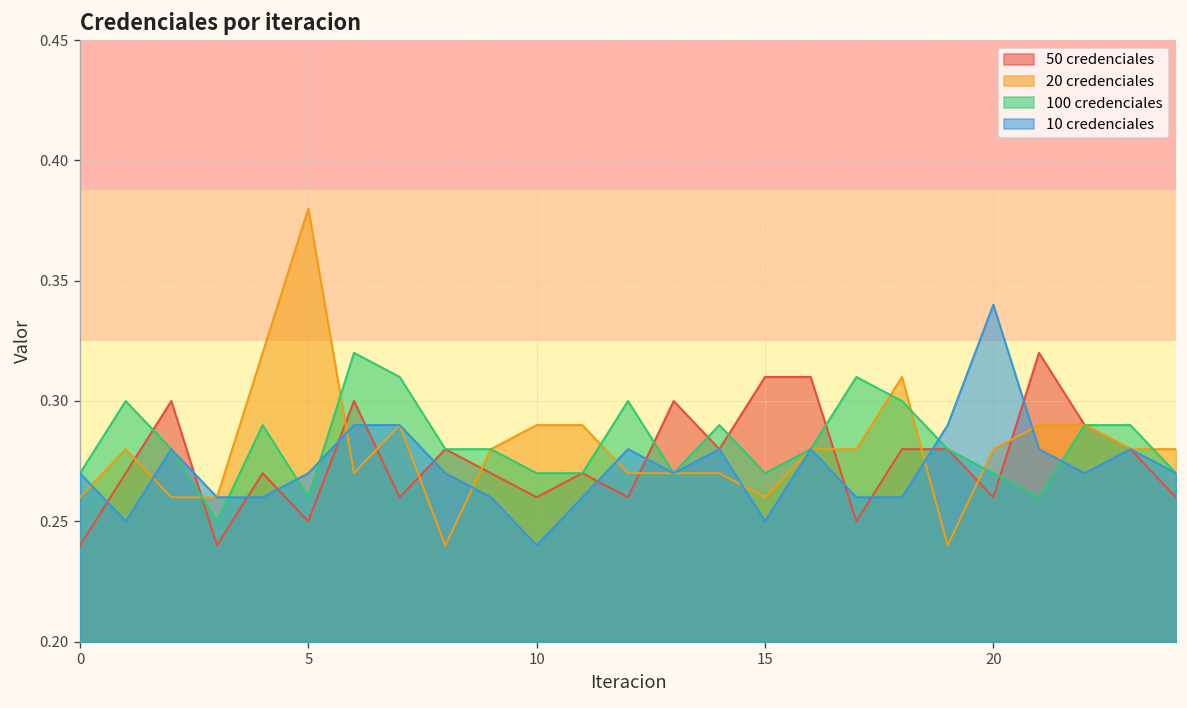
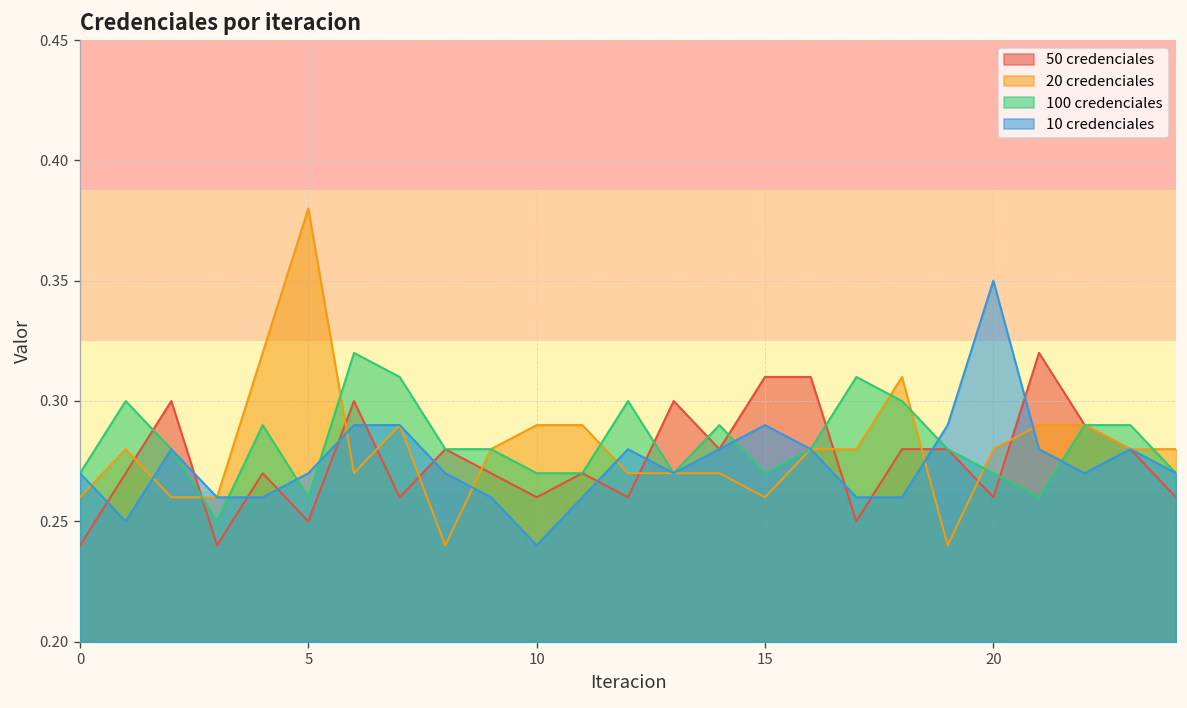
10 credenciales, 15: 0.25 -> 0.29
10 credenciales, 20: 0.34 -> 0.35
